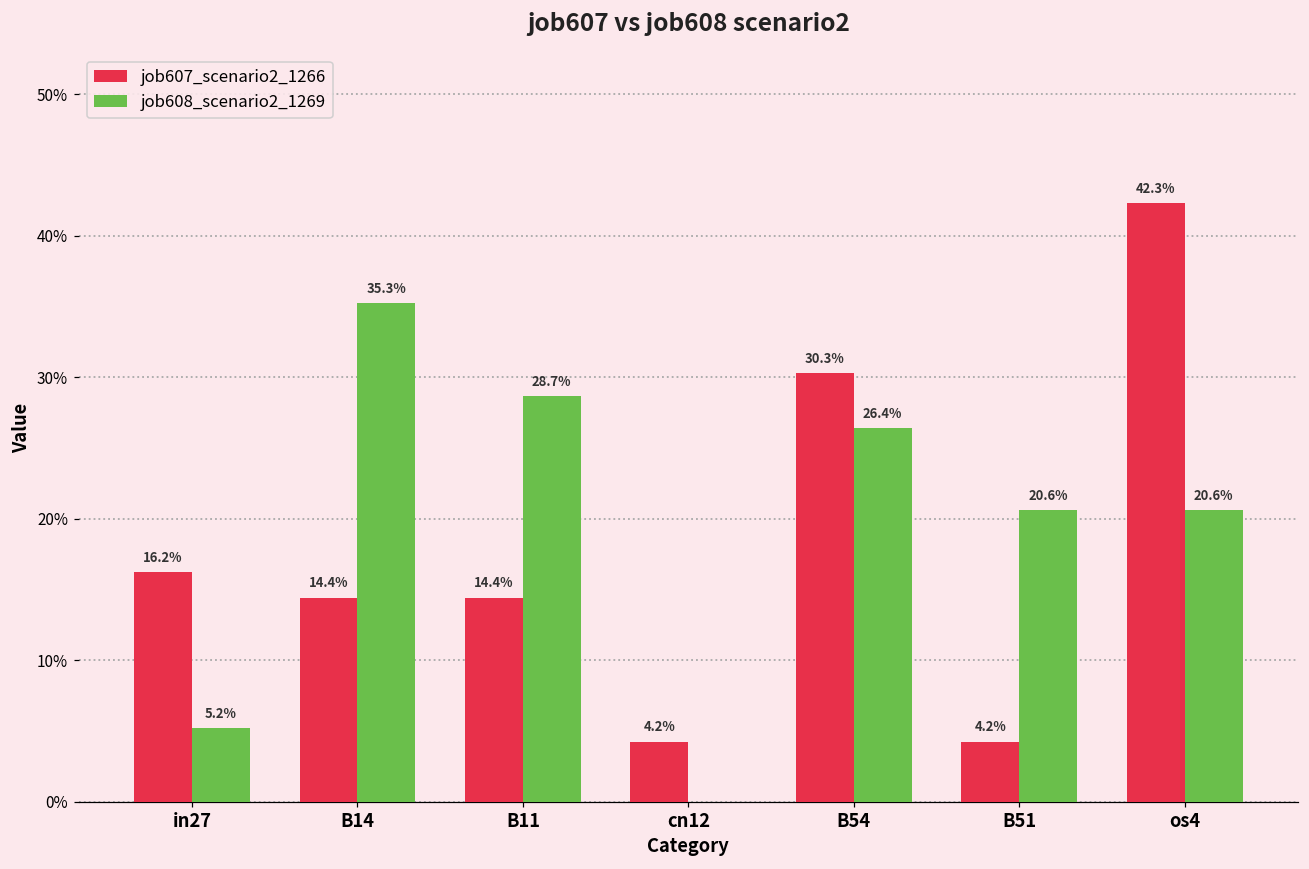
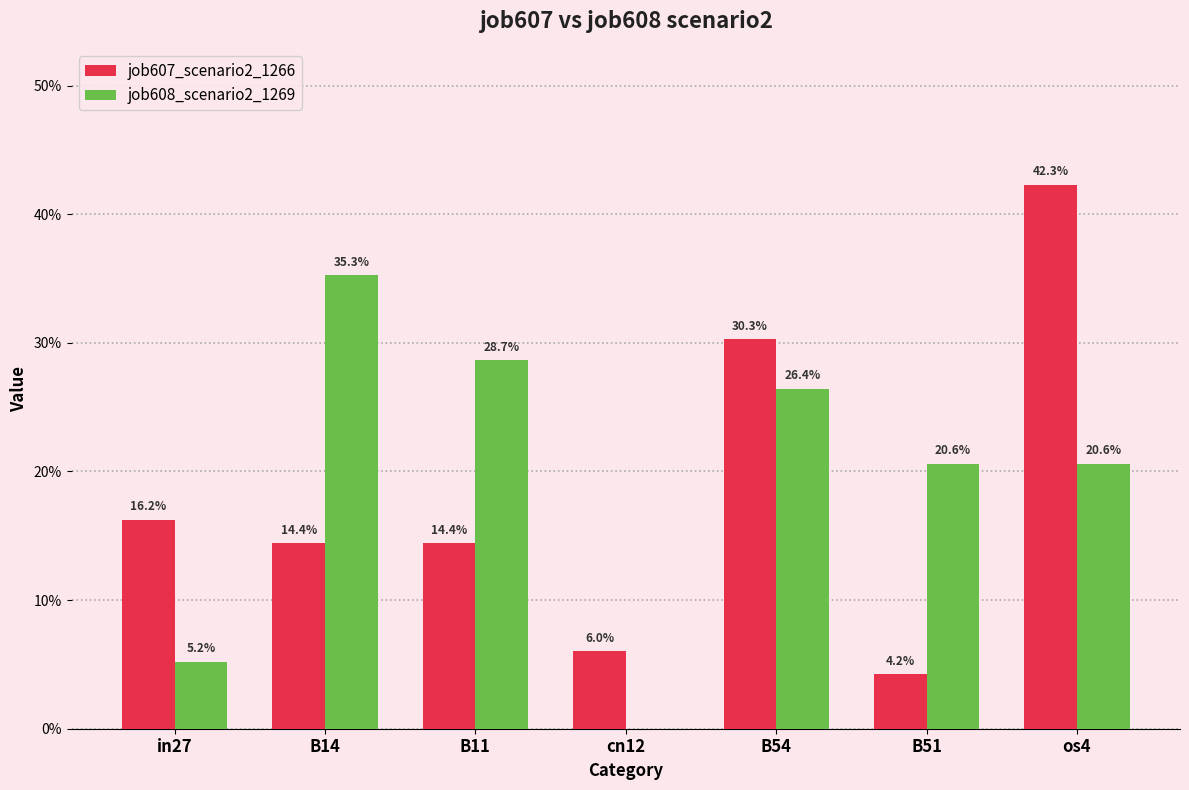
job607_scenario2_1266, cn12: 4.2% -> 6.0%
